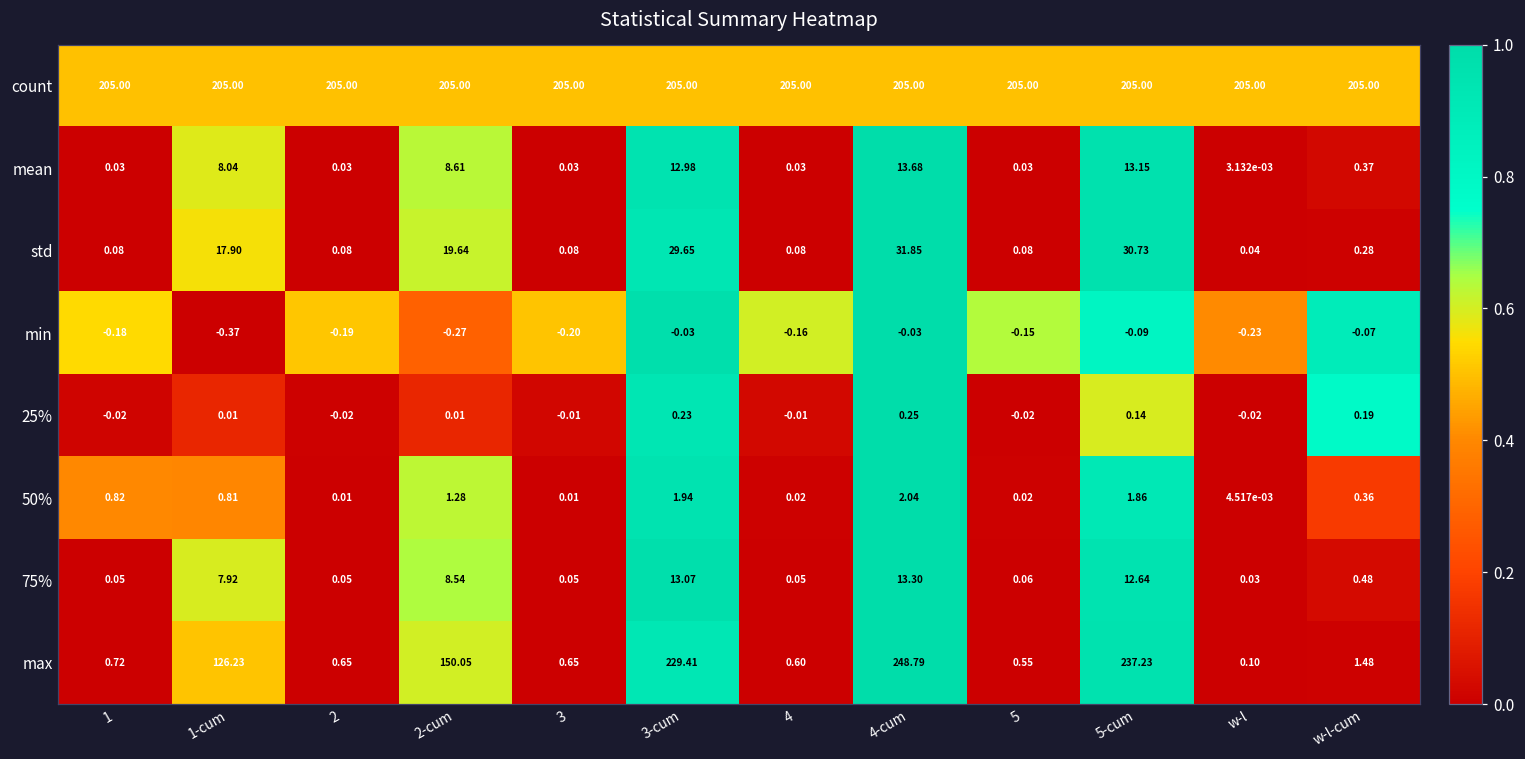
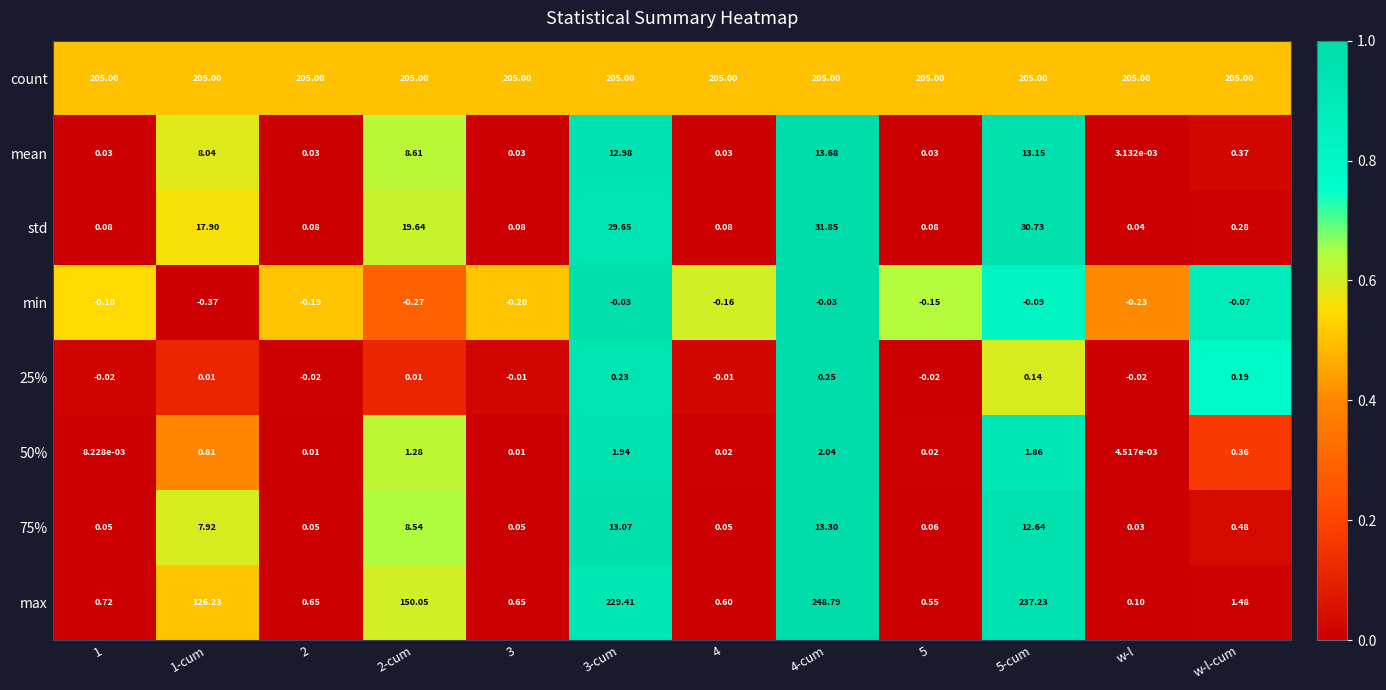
50%, 1: 0.82 -> 8.228e-03
